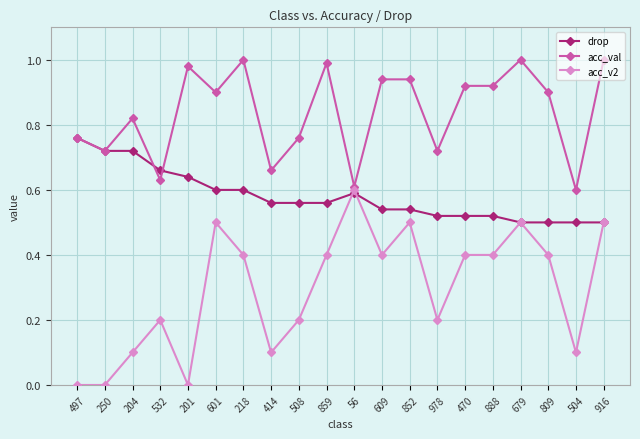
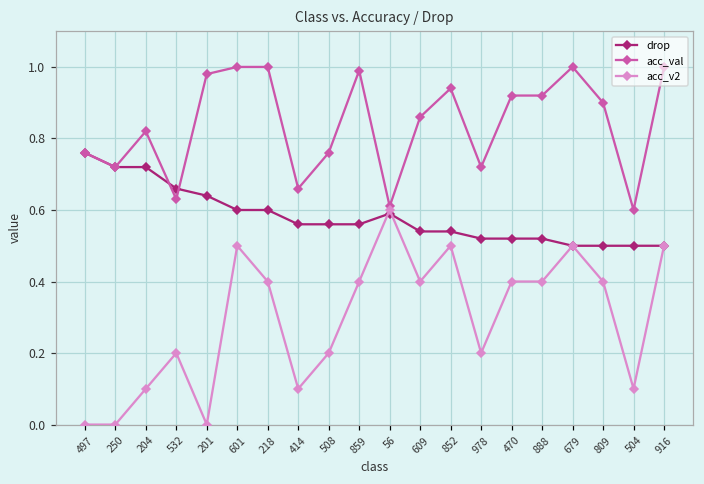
acc_val, 601: 0.9 -> 1.0
acc_val, 609: 0.94 -> 0.86
